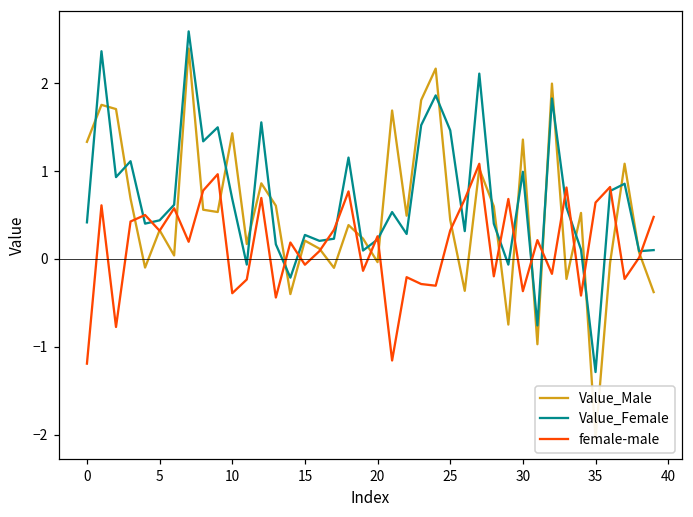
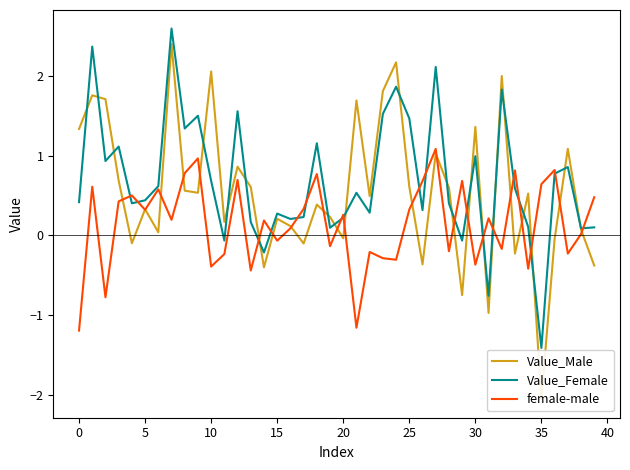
Value_Male, 10: 1.4 -> 2.1
Value_Male, 25: 0.4 -> 0.6
Value_Female, 35: -1.3 -> -1.4
